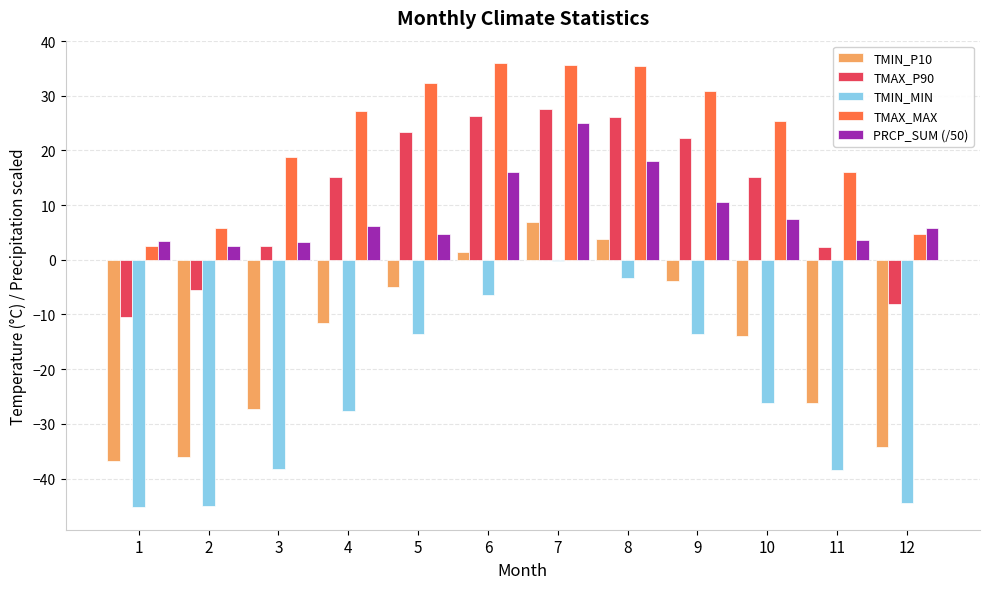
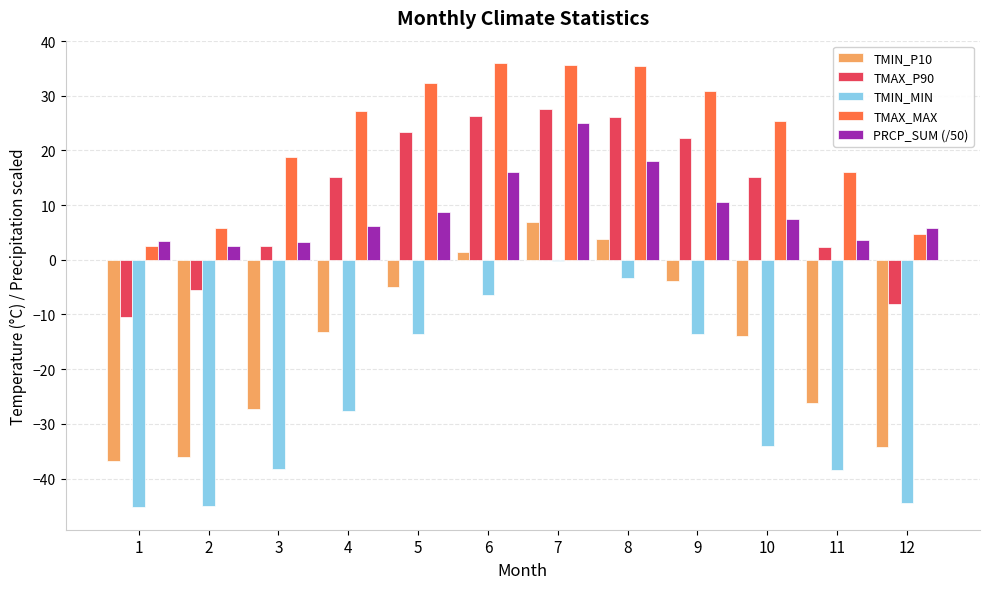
TMIN_P10, 4: -12 -> -13
PRCP_SUM (/50), 5: 5 -> 9
TMIN_MIN, 10: -26 -> -34
